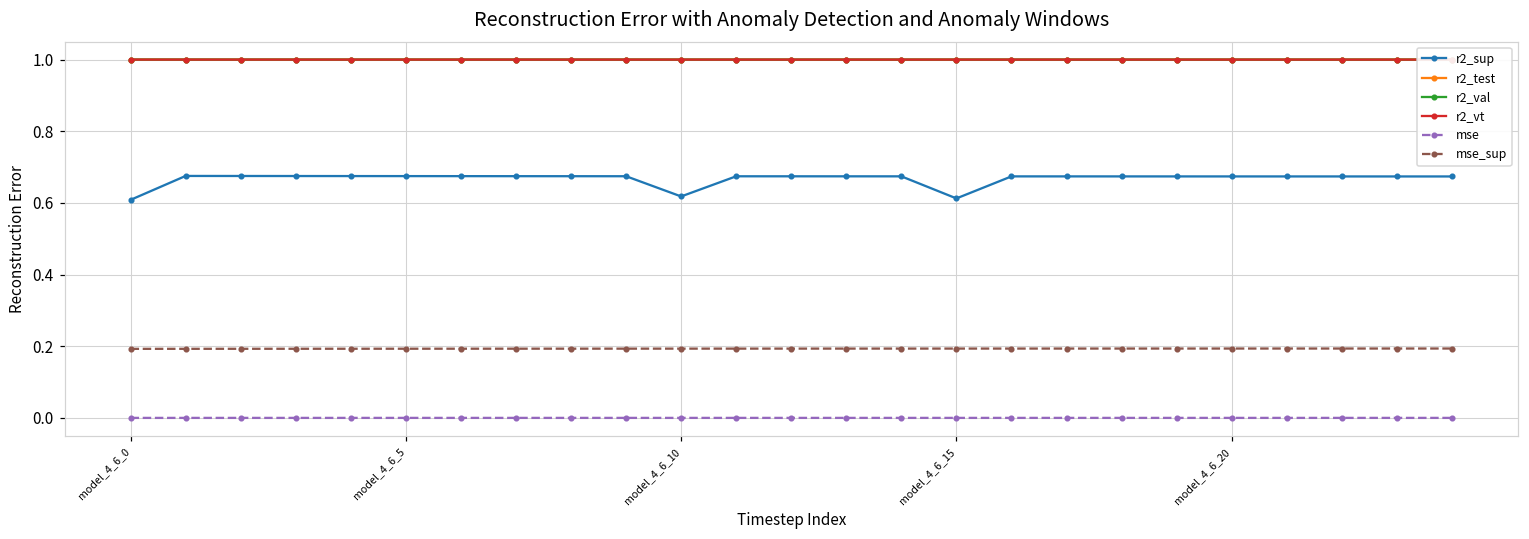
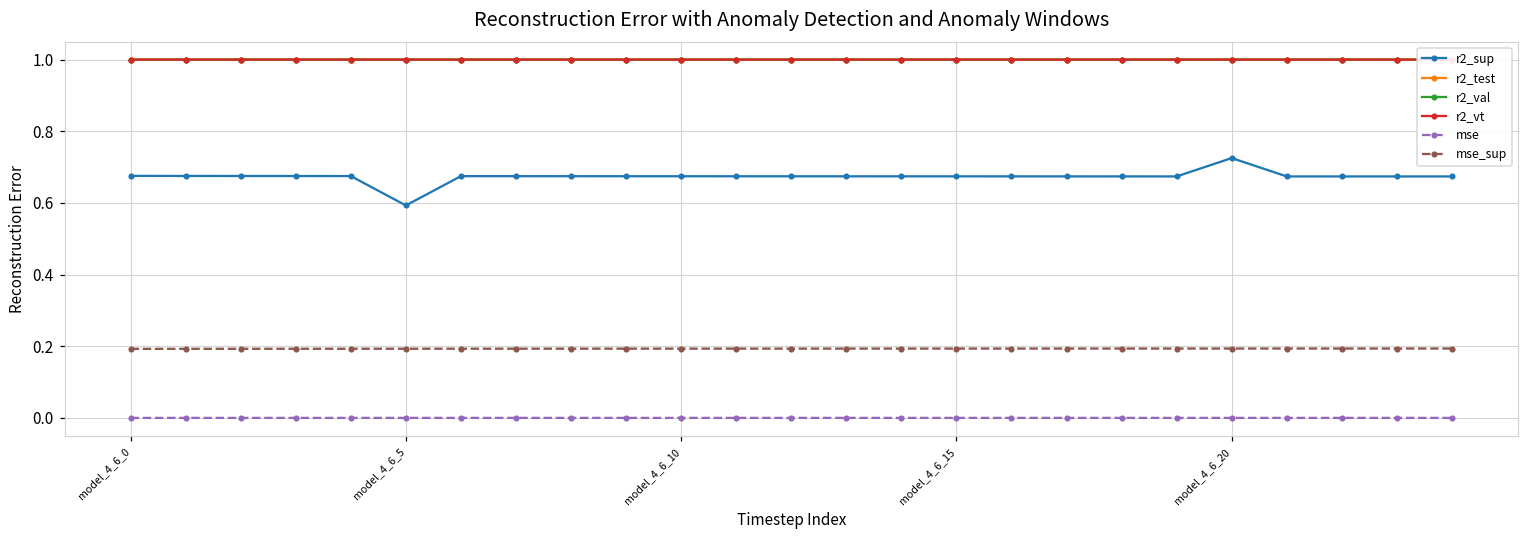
r2_sup, model_4_6_0: 0.61 -> 0.68
r2_sup, model_4_6_5: 0.67 -> 0.59
r2_sup, model_4_6_10: 0.62 -> 0.67
r2_sup, model_4_6_15: 0.61 -> 0.67
r2_sup, model_4_6_20: 0.67 -> 0.73
